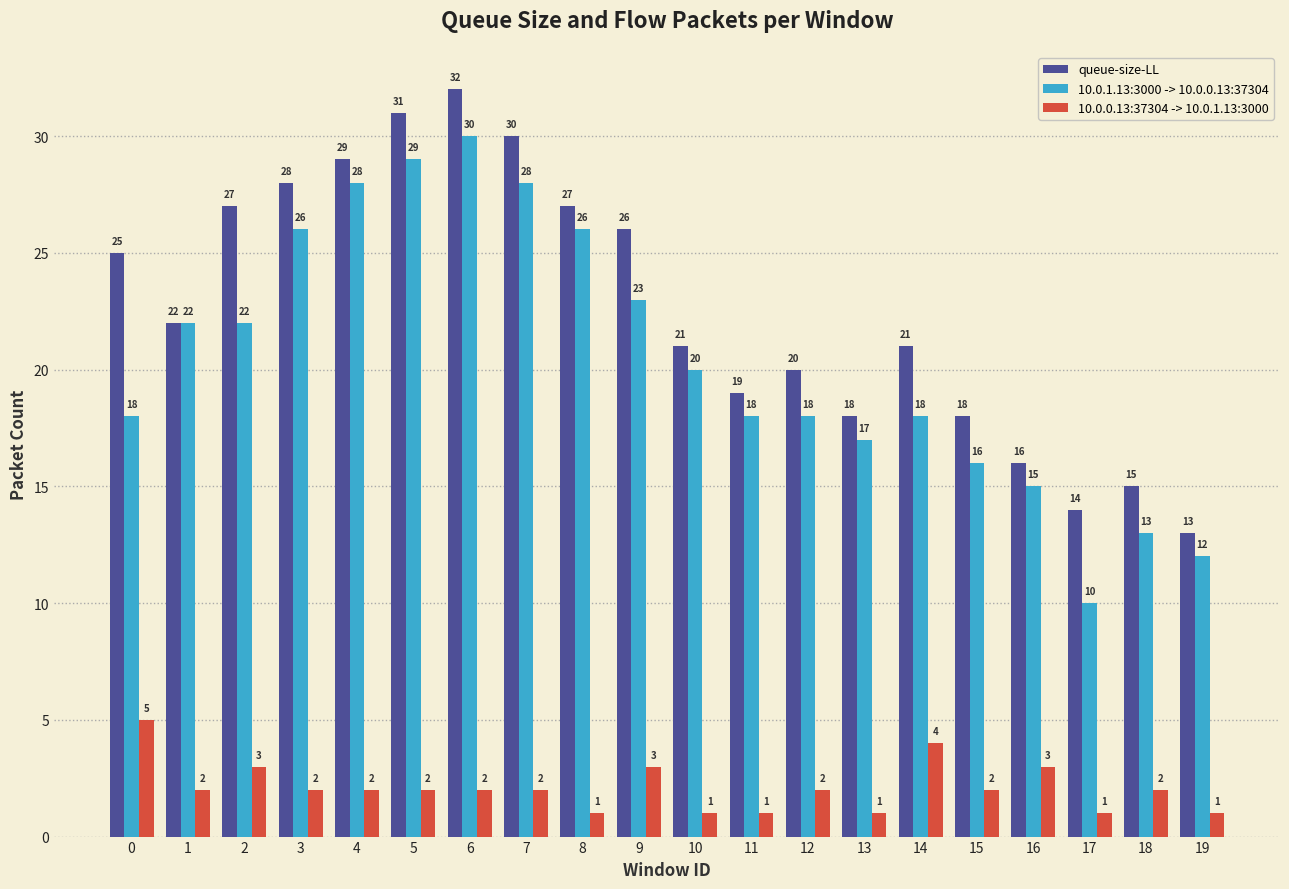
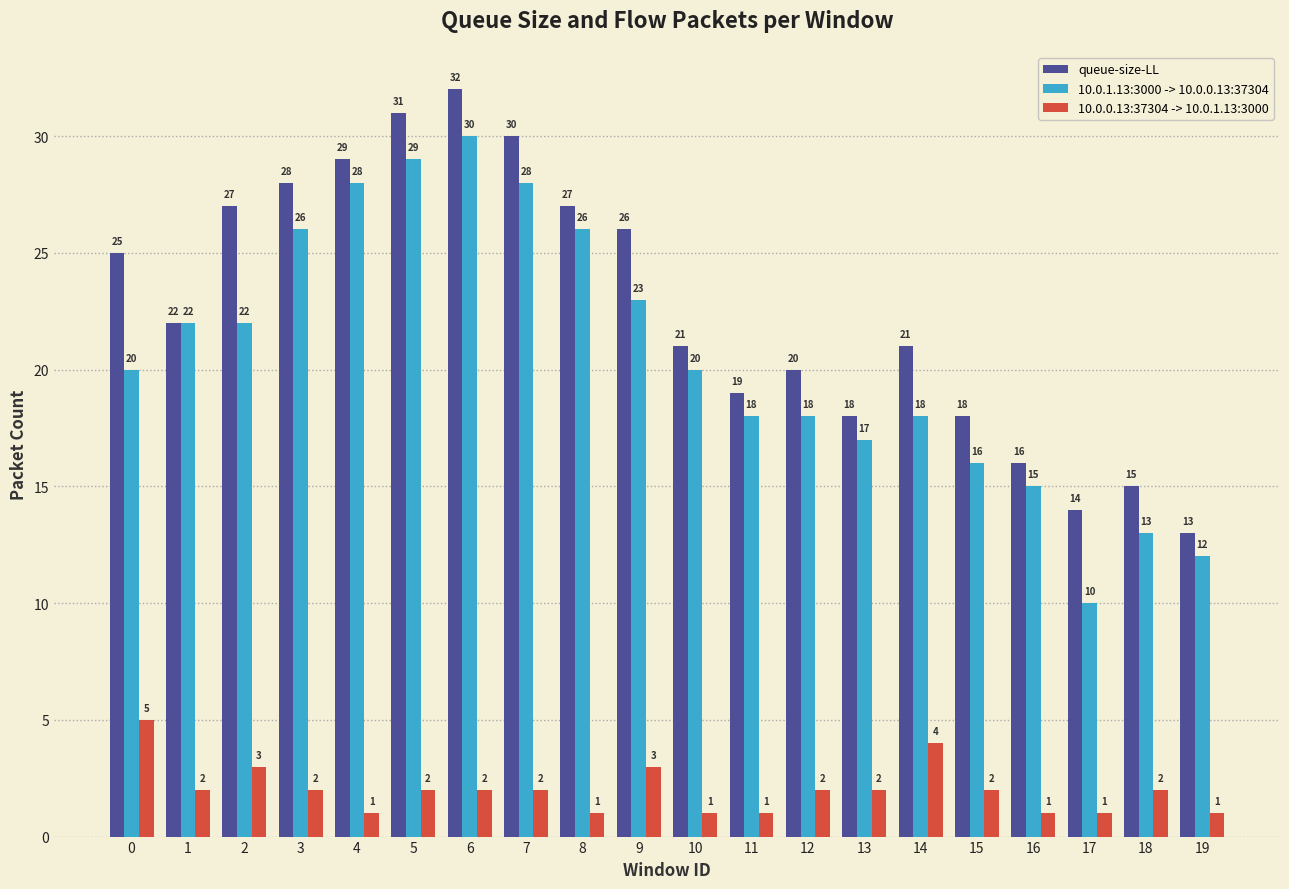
10.0.1.13:3000 -> 10.0.0.13:37304, 0: 18 -> 20
10.0.0.13:37304 -> 10.0.1.13:3000, 4: 2 -> 1
10.0.0.13:37304 -> 10.0.1.13:3000, 13: 1 -> 2
10.0.0.13:37304 -> 10.0.1.13:3000, 16: 3 -> 1
